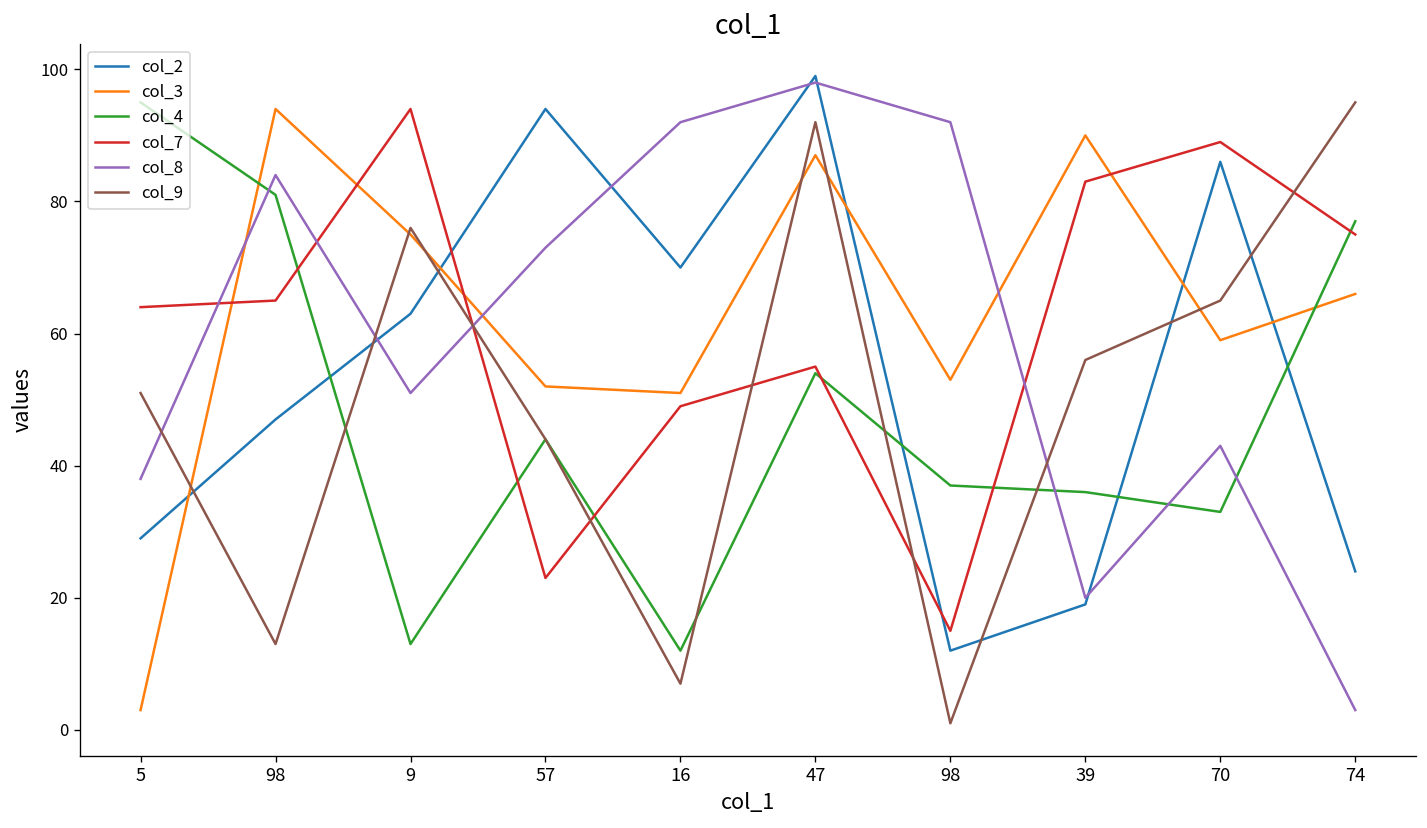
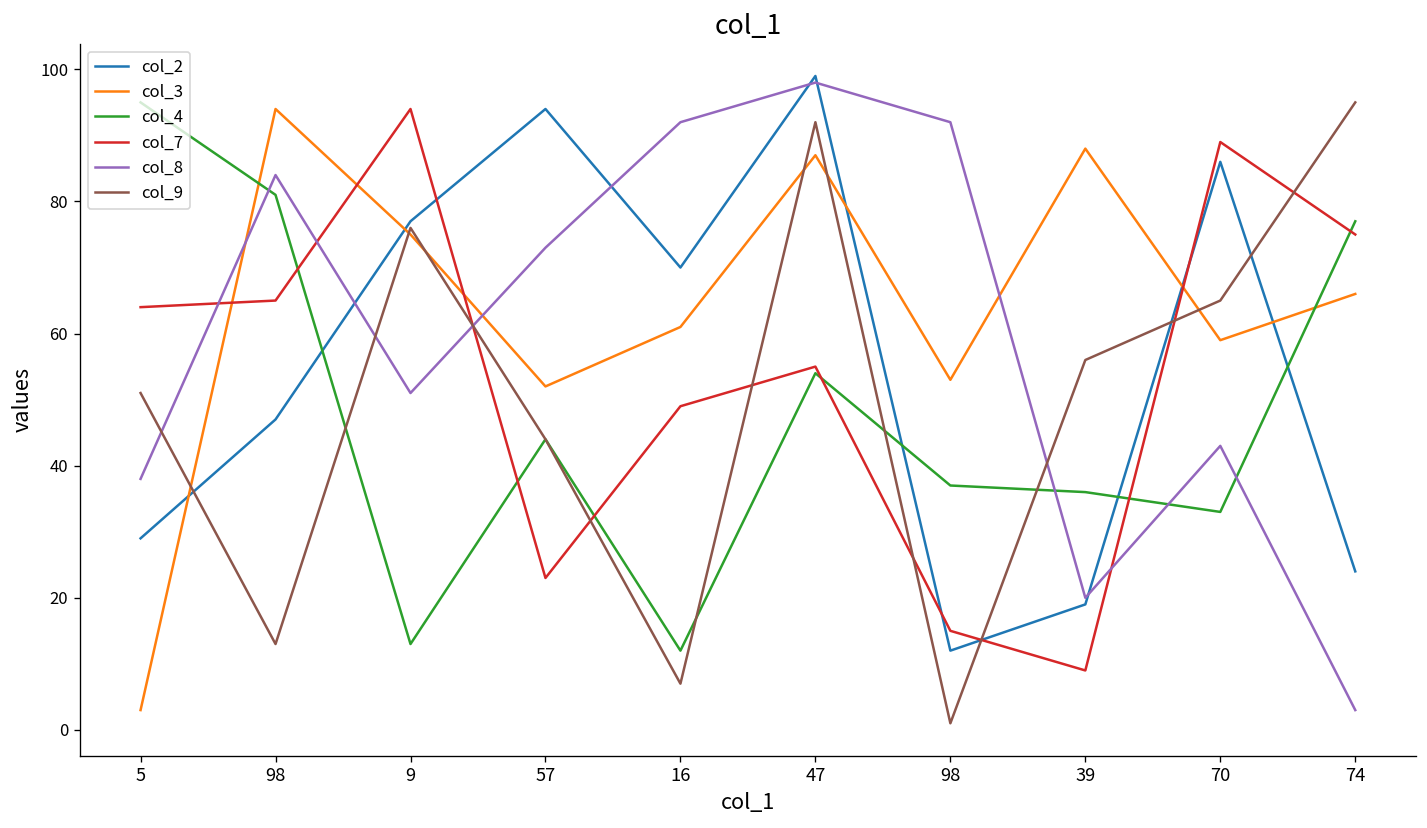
col_2, 9: 63 -> 77
col_3, 16: 51 -> 61
col_3, 39: 90 -> 88
col_7, 39: 83 -> 9
